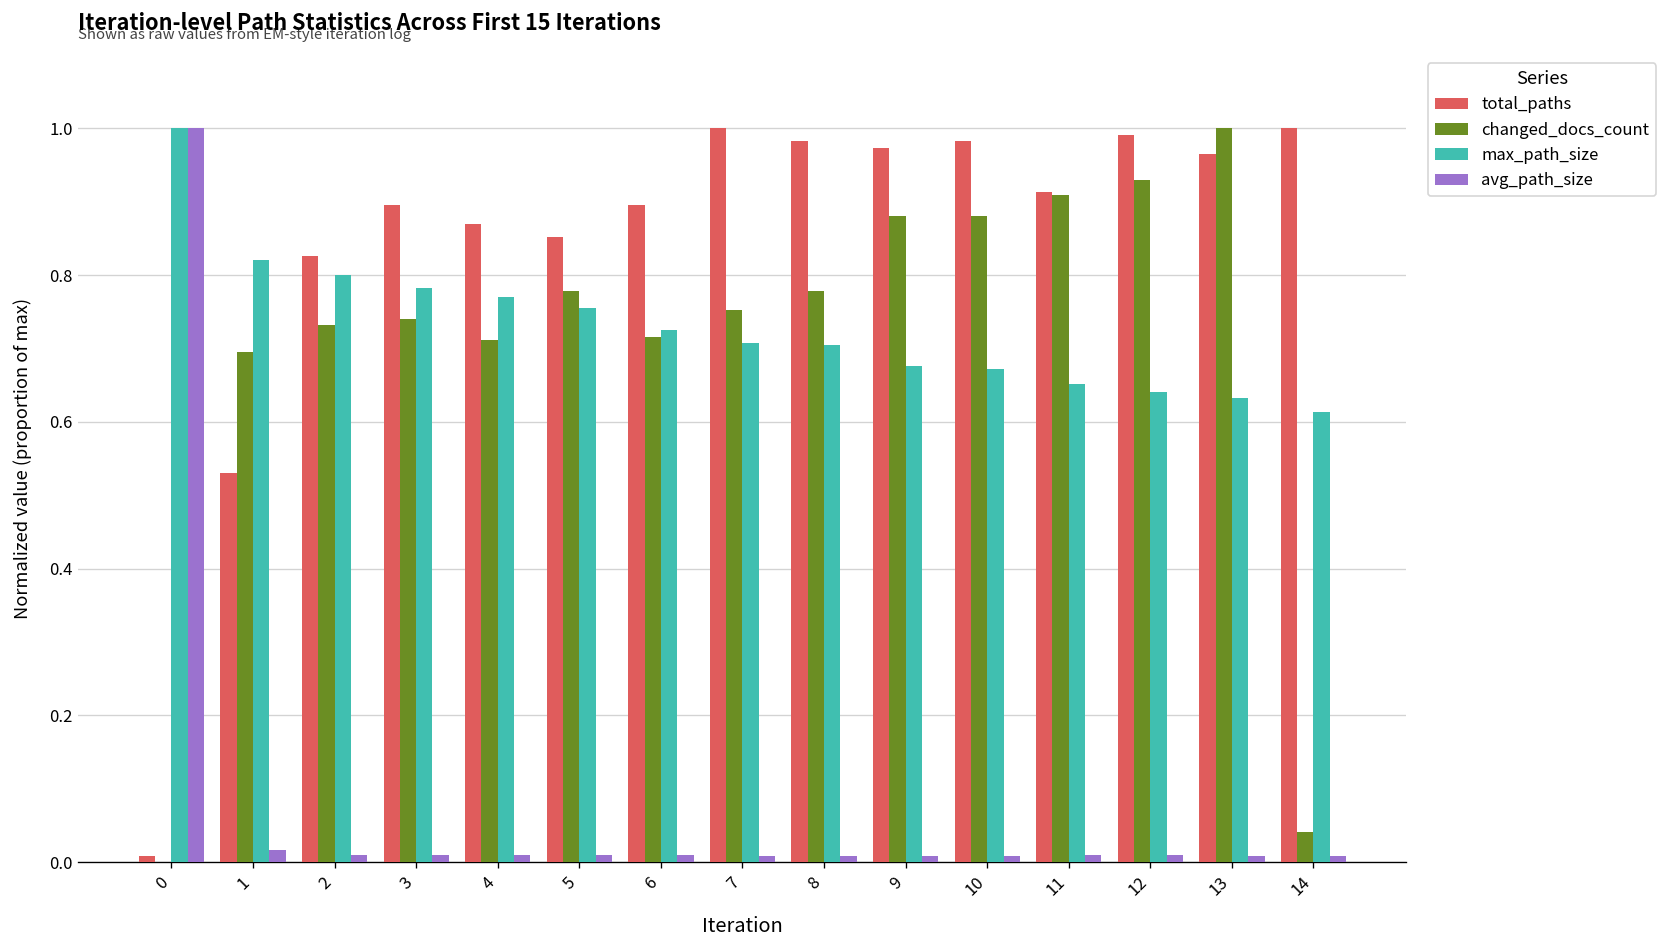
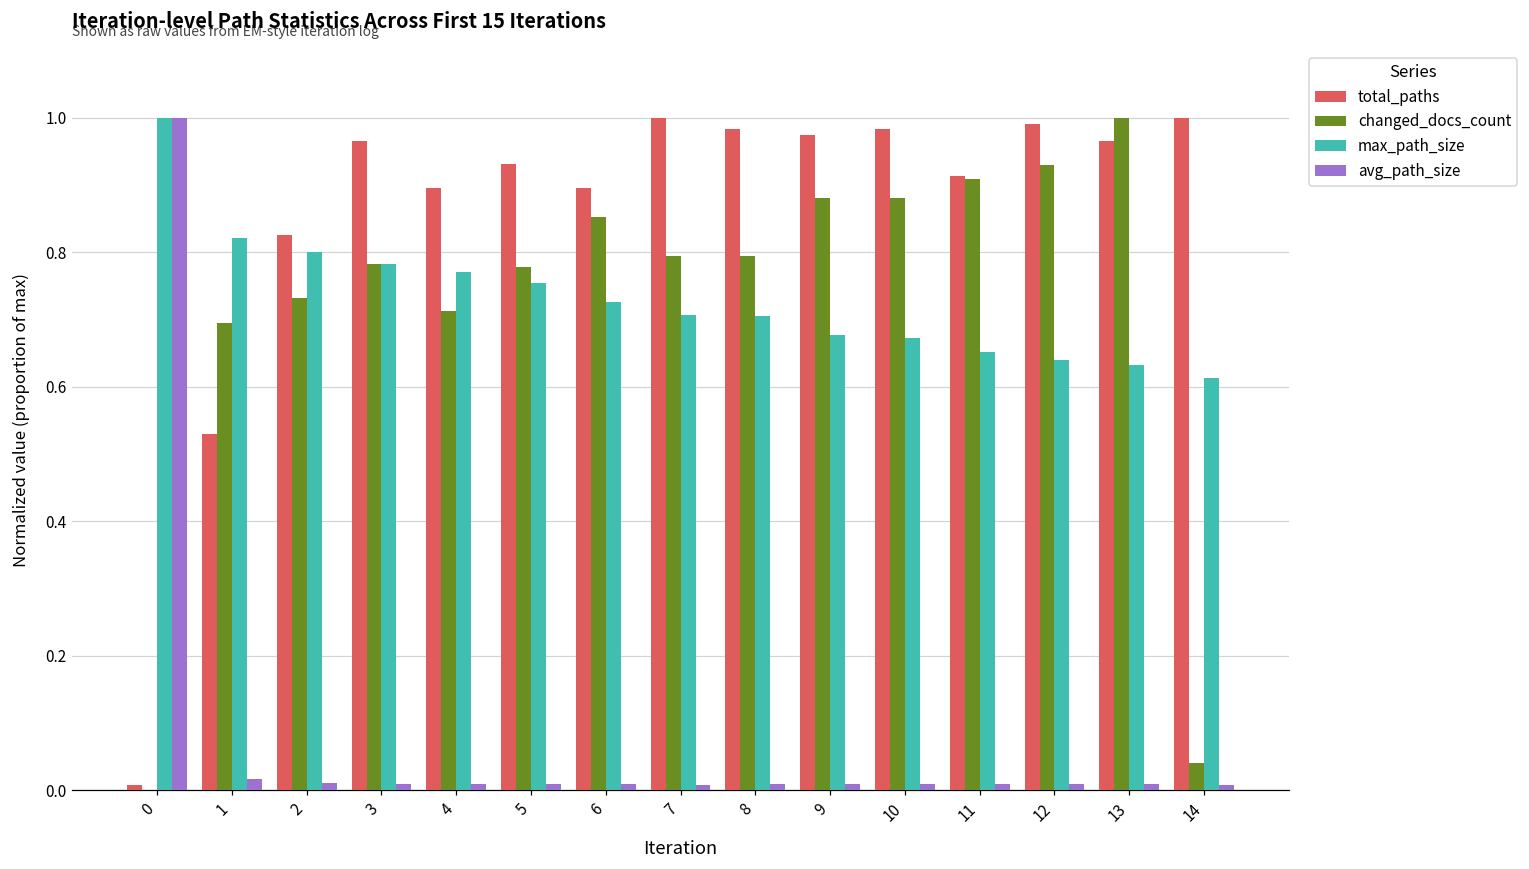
total_paths, 3: 0.90 -> 0.97
changed_docs_count, 3: 0.74 -> 0.78
total_paths, 4: 0.87 -> 0.90
total_paths, 5: 0.85 -> 0.93
changed_docs_count, 6: 0.72 -> 0.85
changed_docs_count, 7: 0.75 -> 0.79
changed_docs_count, 8: 0.78 -> 0.79
